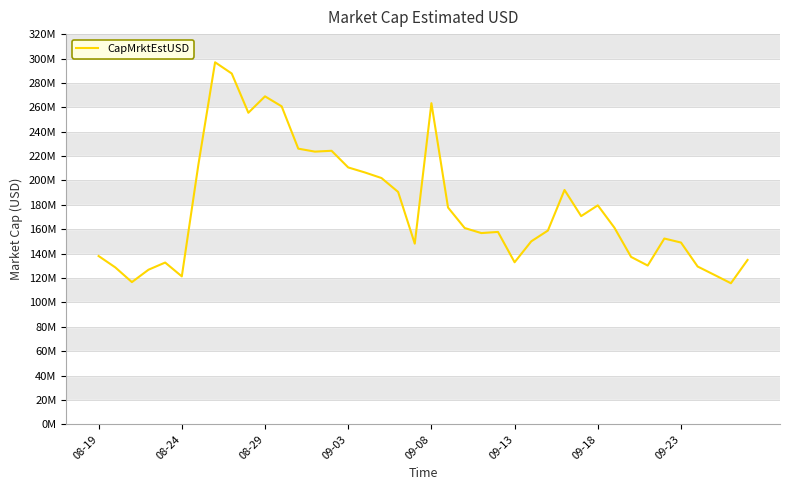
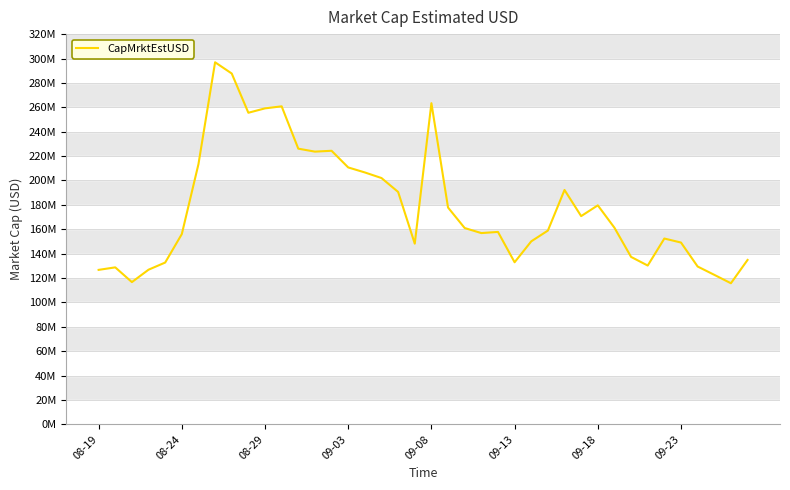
08-19: 138000000 -> 127000000
08-24: 121000000 -> 156000000
08-29: 269000000 -> 259000000
